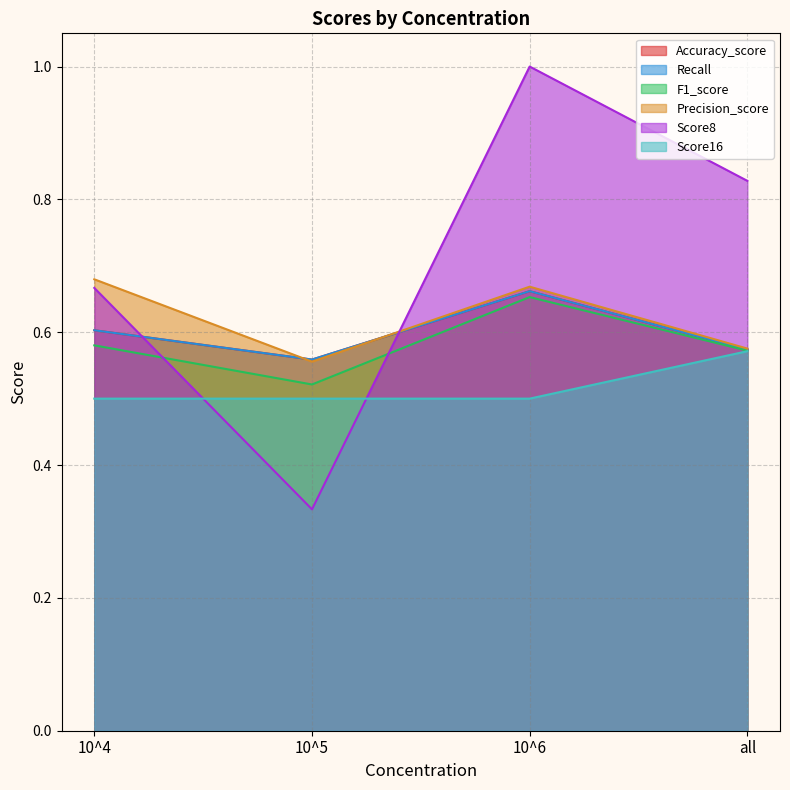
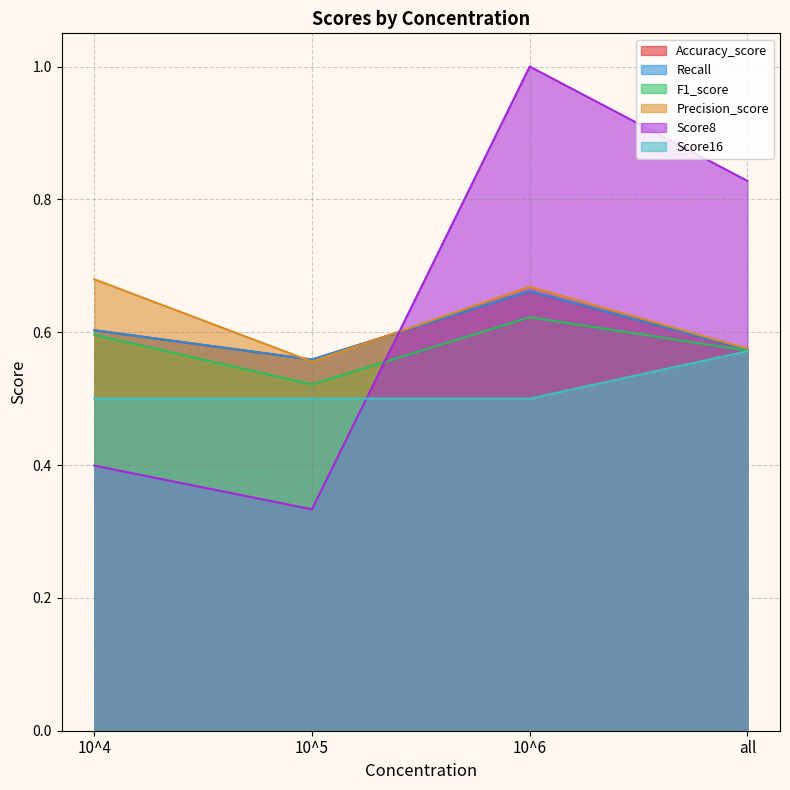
F1_score, 10^4: 0.58 -> 0.60
Score8, 10^4: 0.67 -> 0.40
F1_score, 10^6: 0.65 -> 0.62
